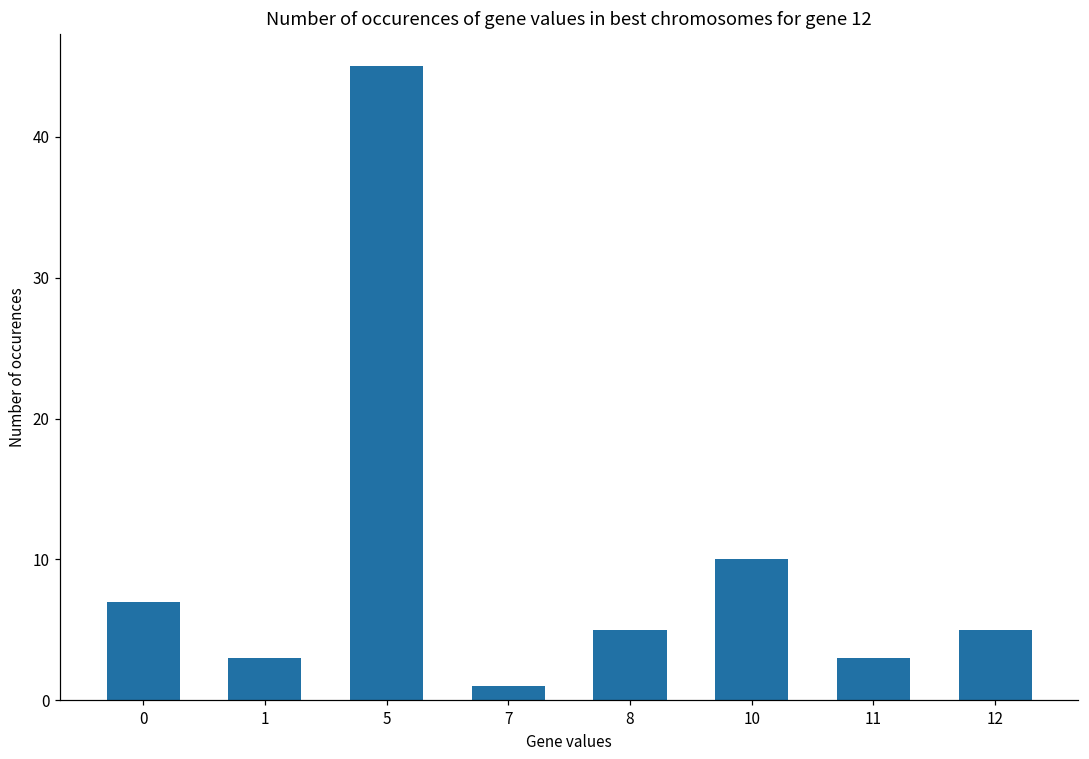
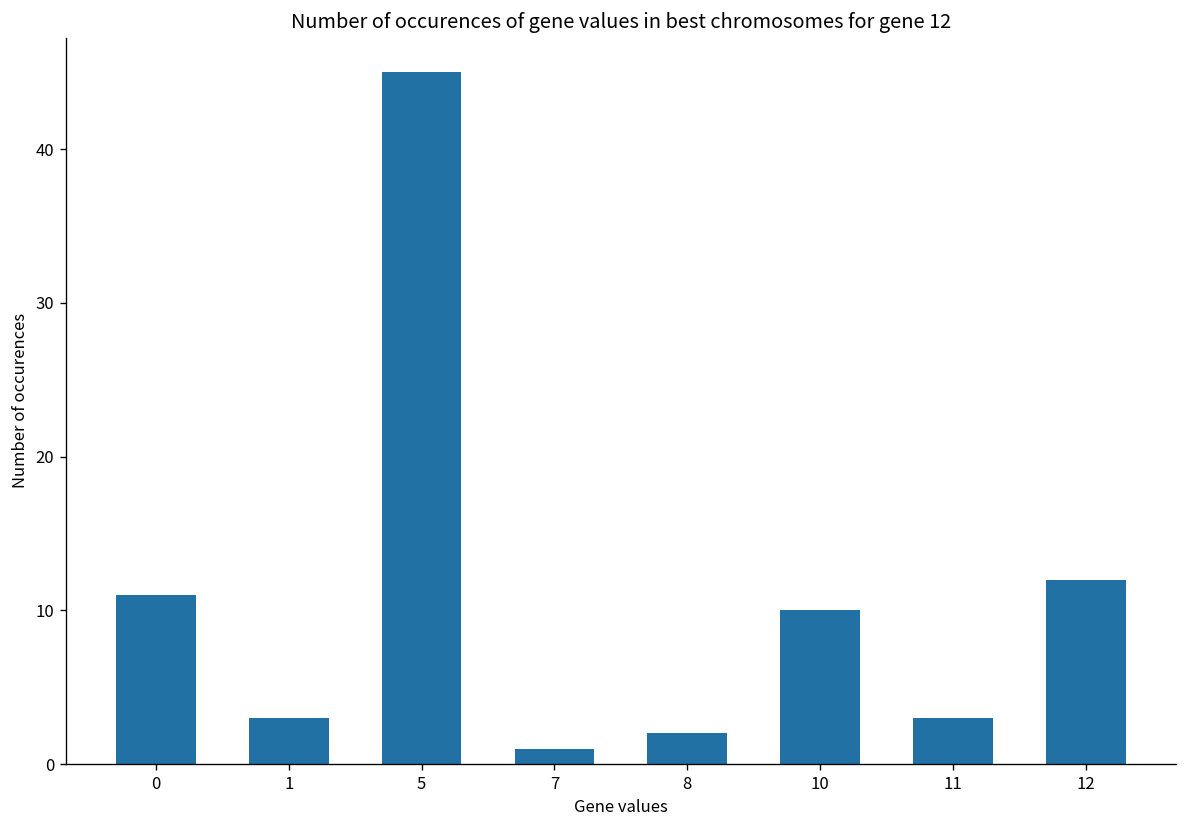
0: 7 -> 11
8: 5 -> 2
12: 5 -> 12
